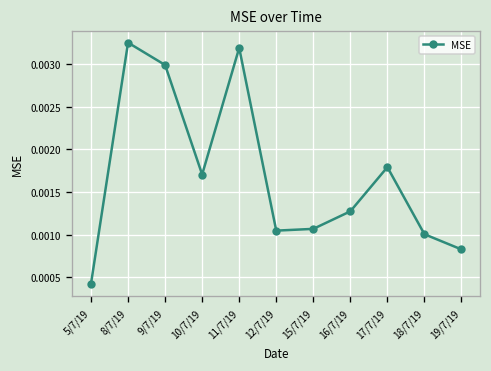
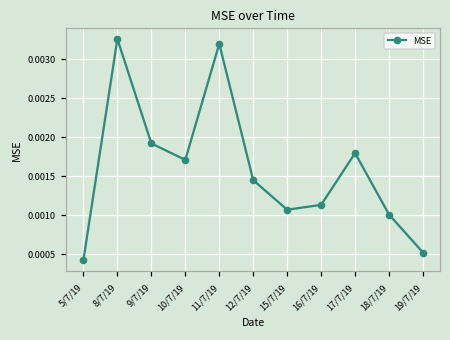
9/7/19: 0.0030 -> 0.0019
12/7/19: 0.0010 -> 0.0014
16/7/19: 0.0013 -> 0.0011
19/7/19: 0.0008 -> 0.0005
